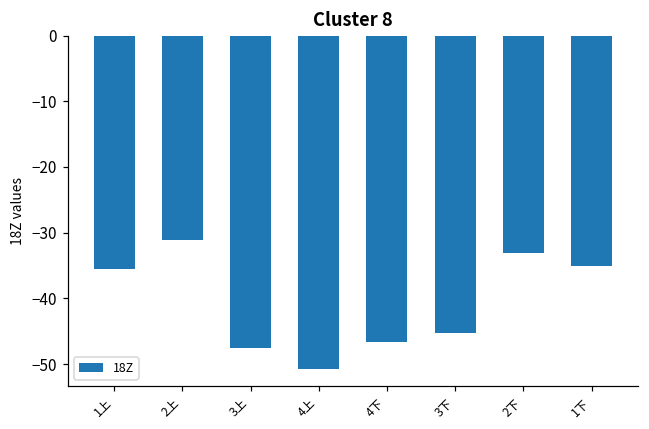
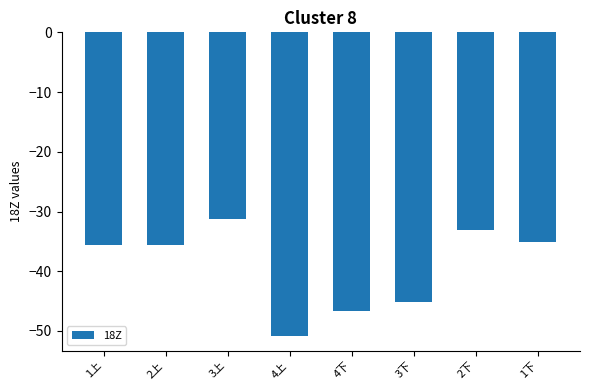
2上: -31 -> -36
3上: -48 -> -31
